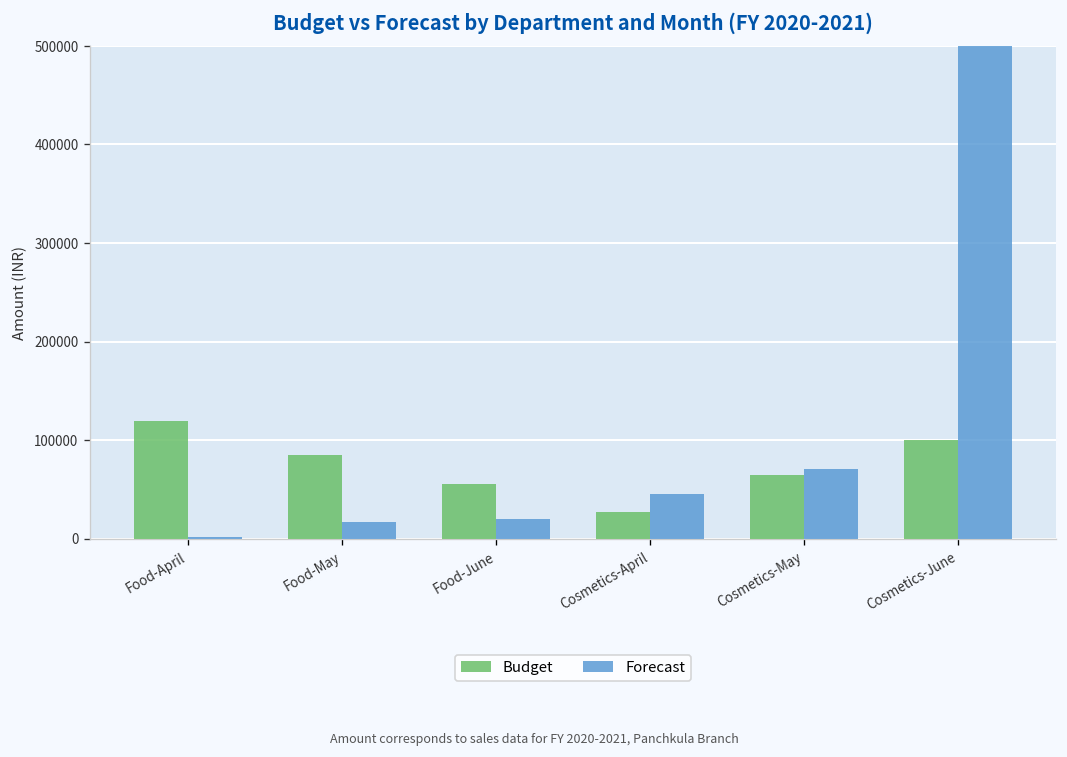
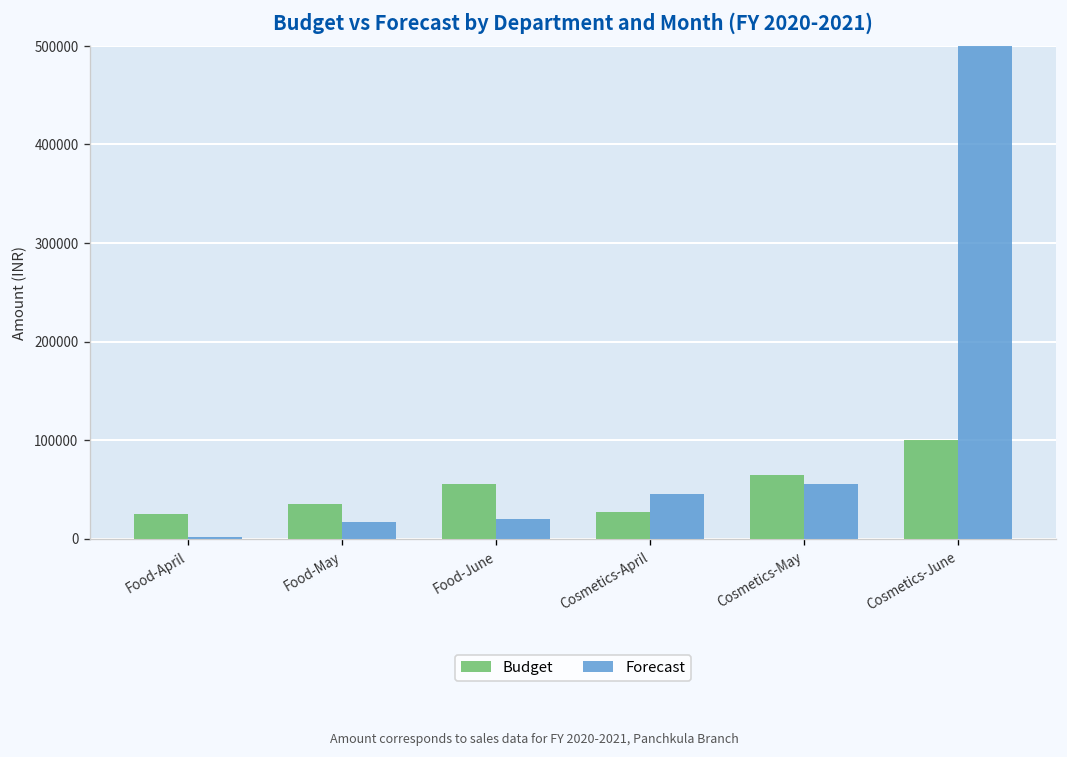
Budget, Food-April: 120000 -> 30000
Budget, Food-May: 80000 -> 40000
Forecast, Cosmetics-May: 70000 -> 60000
